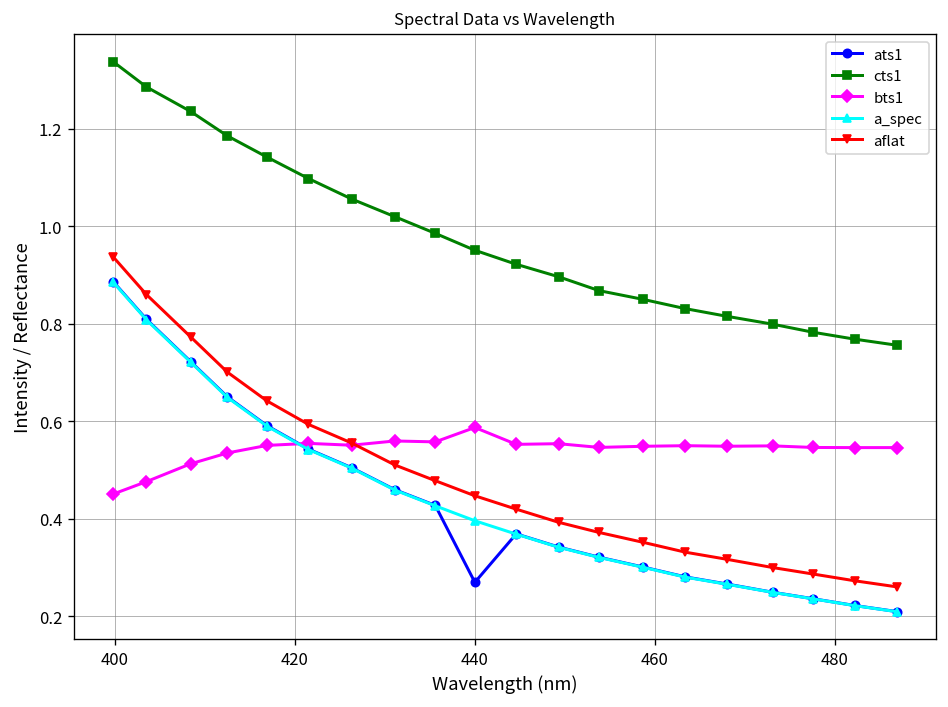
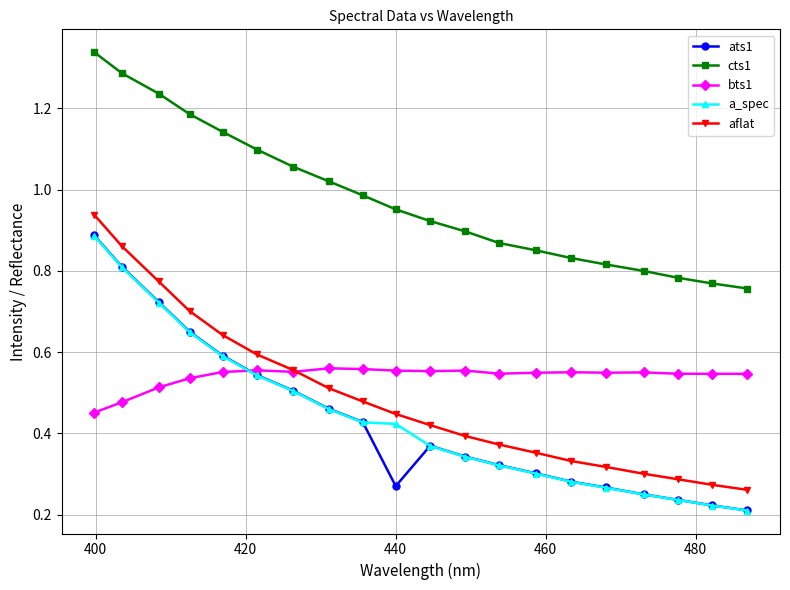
bts1, 440: 0.59 -> 0.55
a_spec, 440: 0.40 -> 0.42
